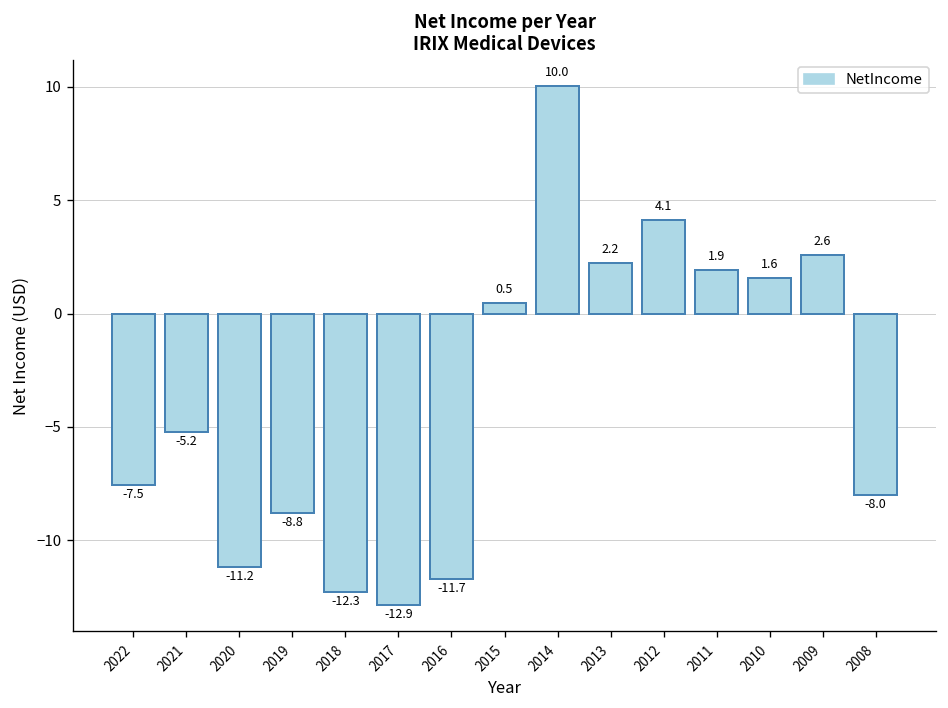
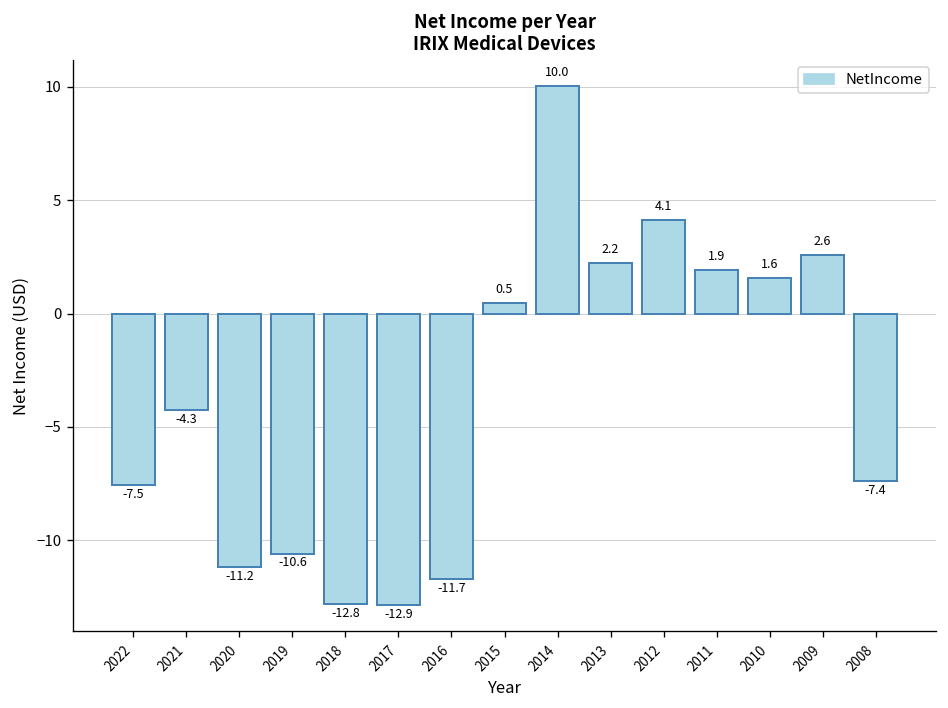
2021: -5.2 -> -4.3
2019: -8.8 -> -10.6
2018: -12.3 -> -12.8
2008: -8.0 -> -7.4
